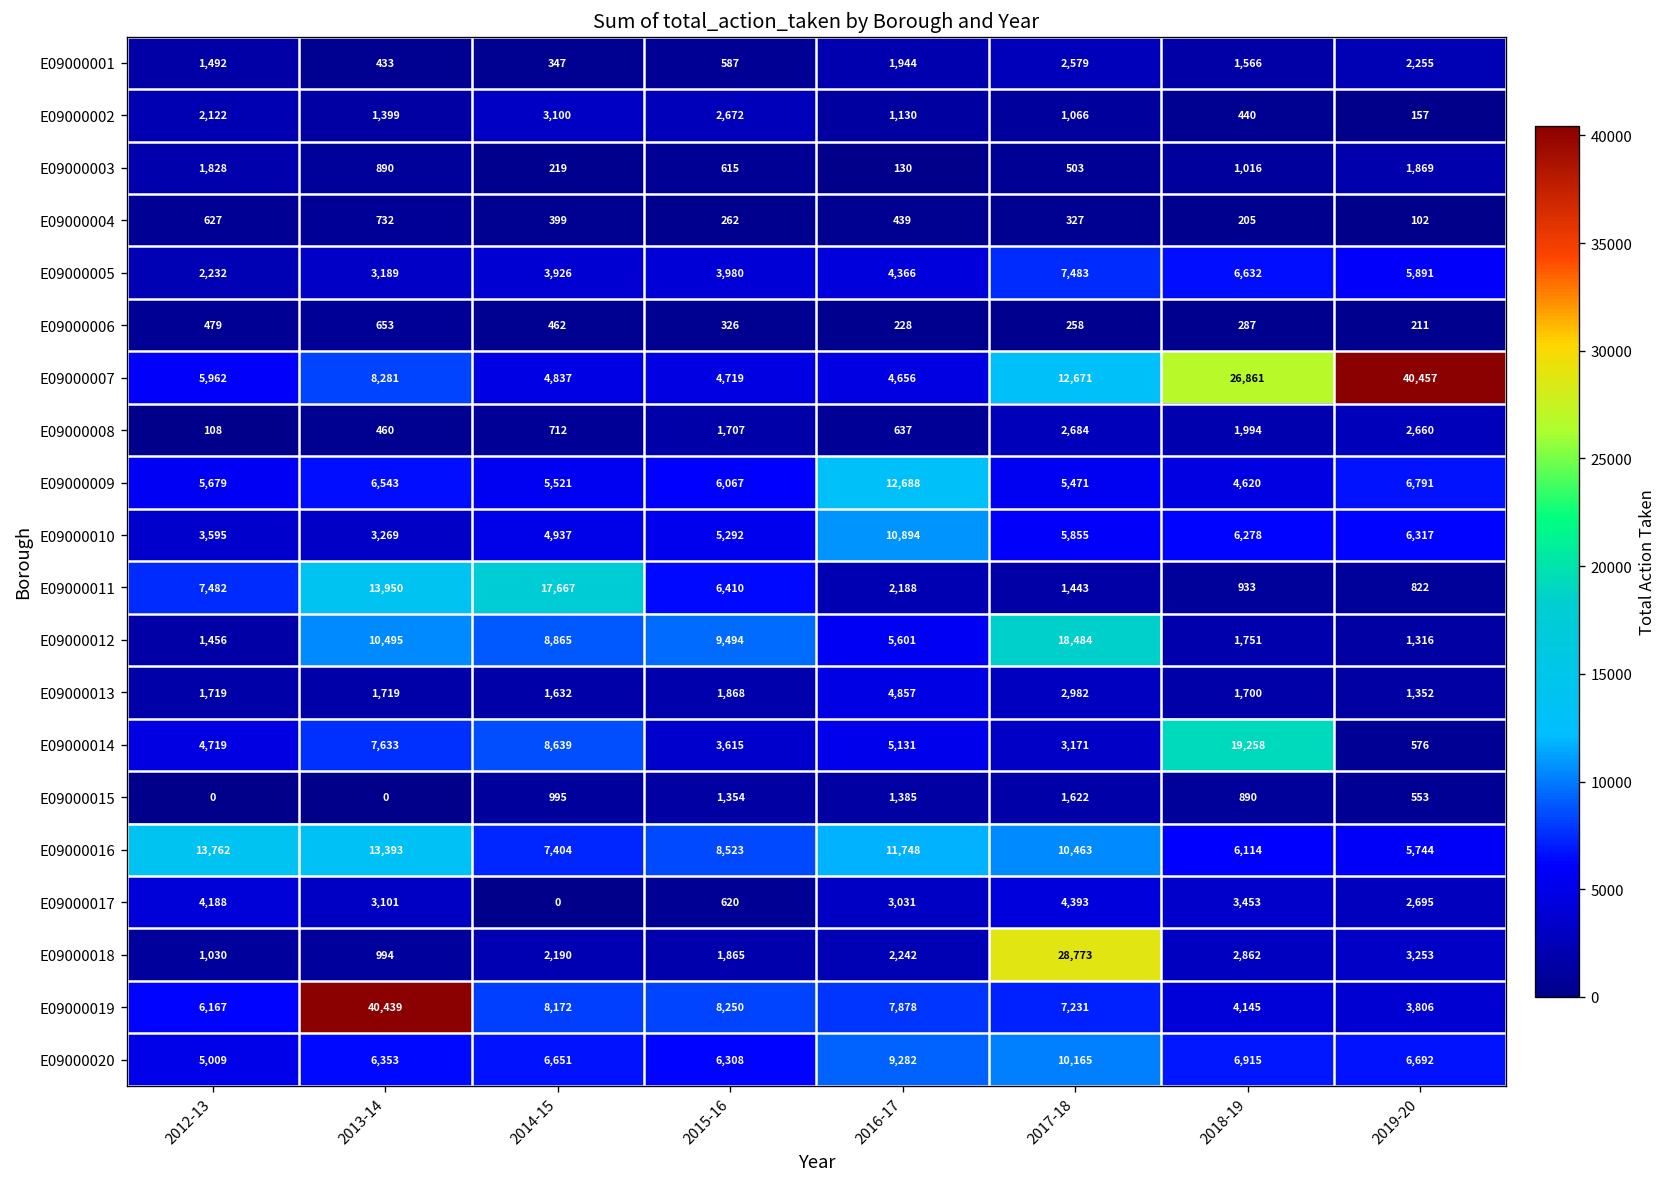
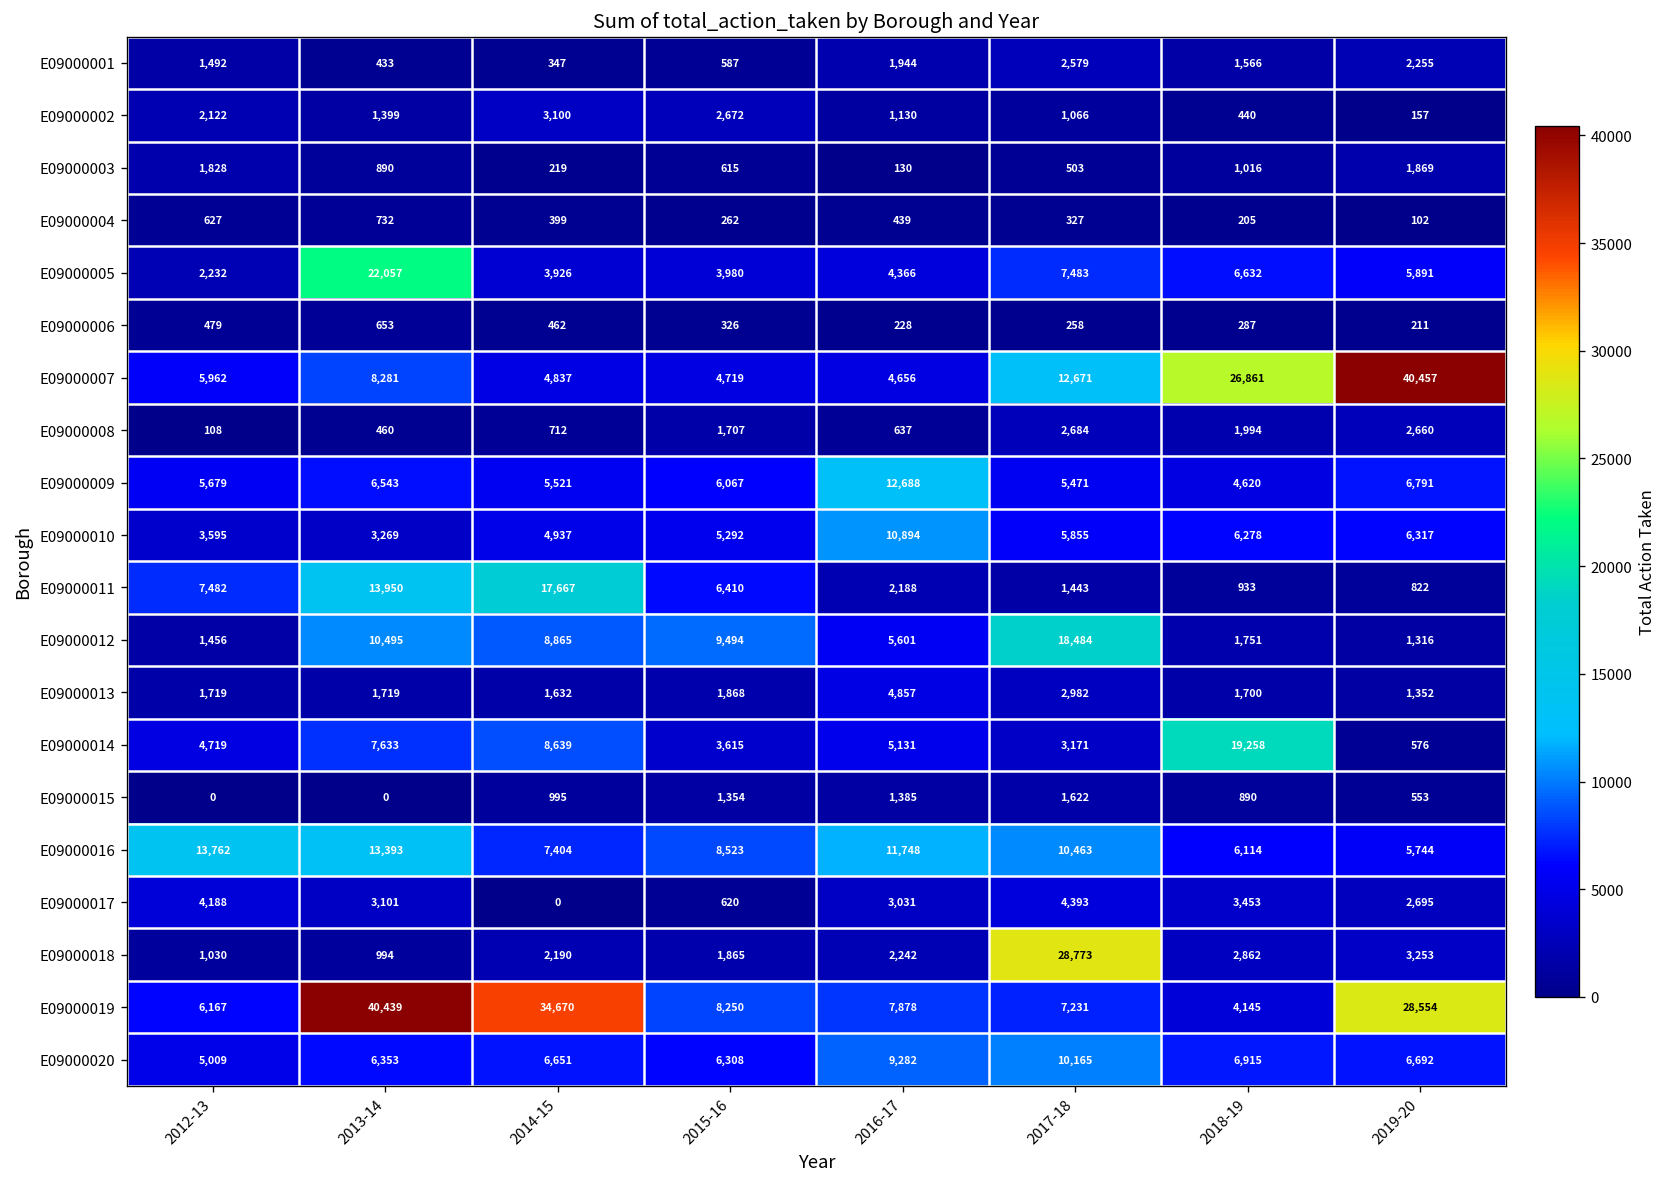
E09000005, 2013-14: 3,189 -> 22,057
E09000019, 2014-15: 8,172 -> 34,670
E09000019, 2019-20: 3,806 -> 28,554
